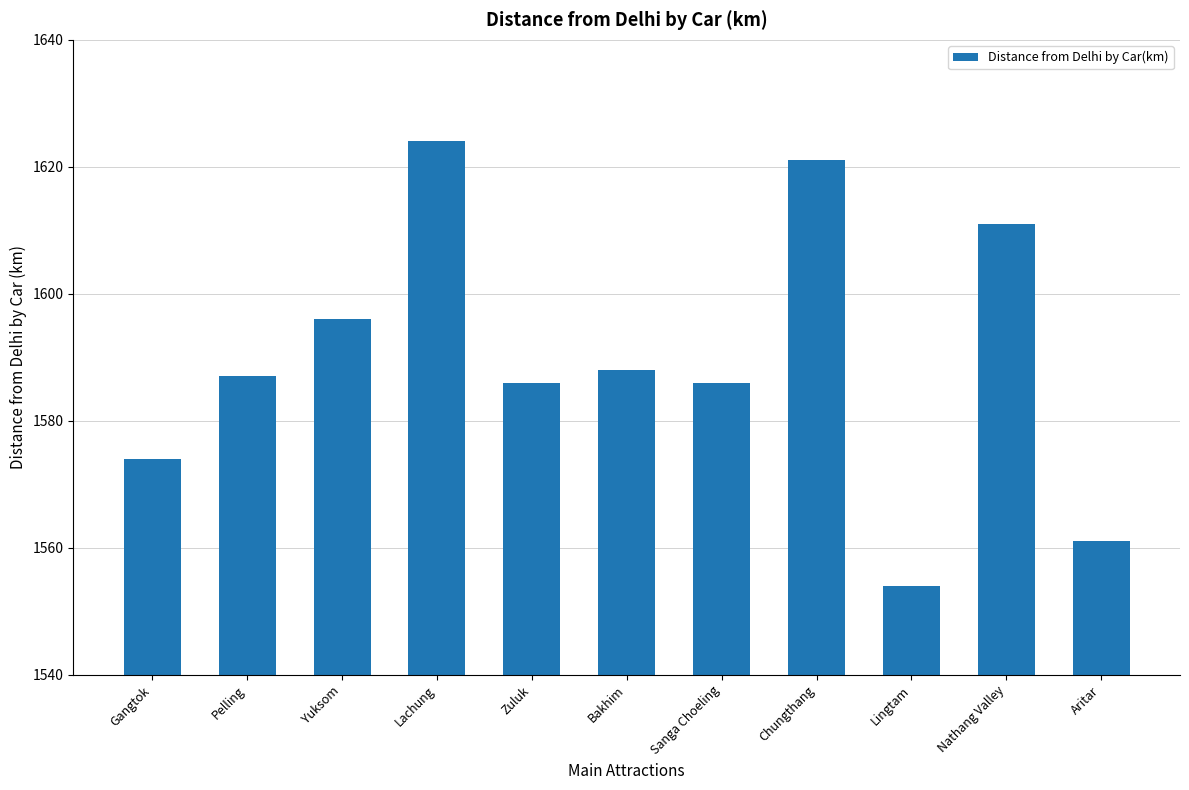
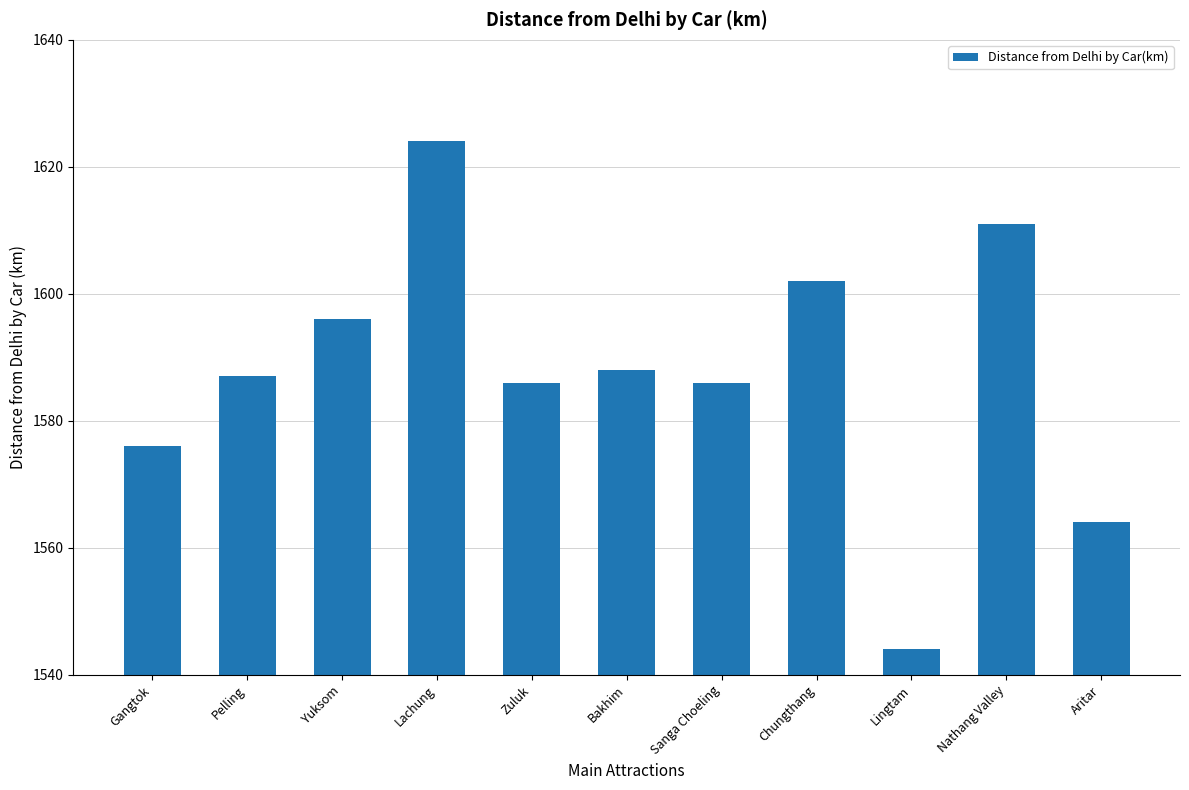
Gangtok: 1574 -> 1576
Chungthang: 1621 -> 1602
Lingtam: 1554 -> 1544
Aritar: 1561 -> 1564
